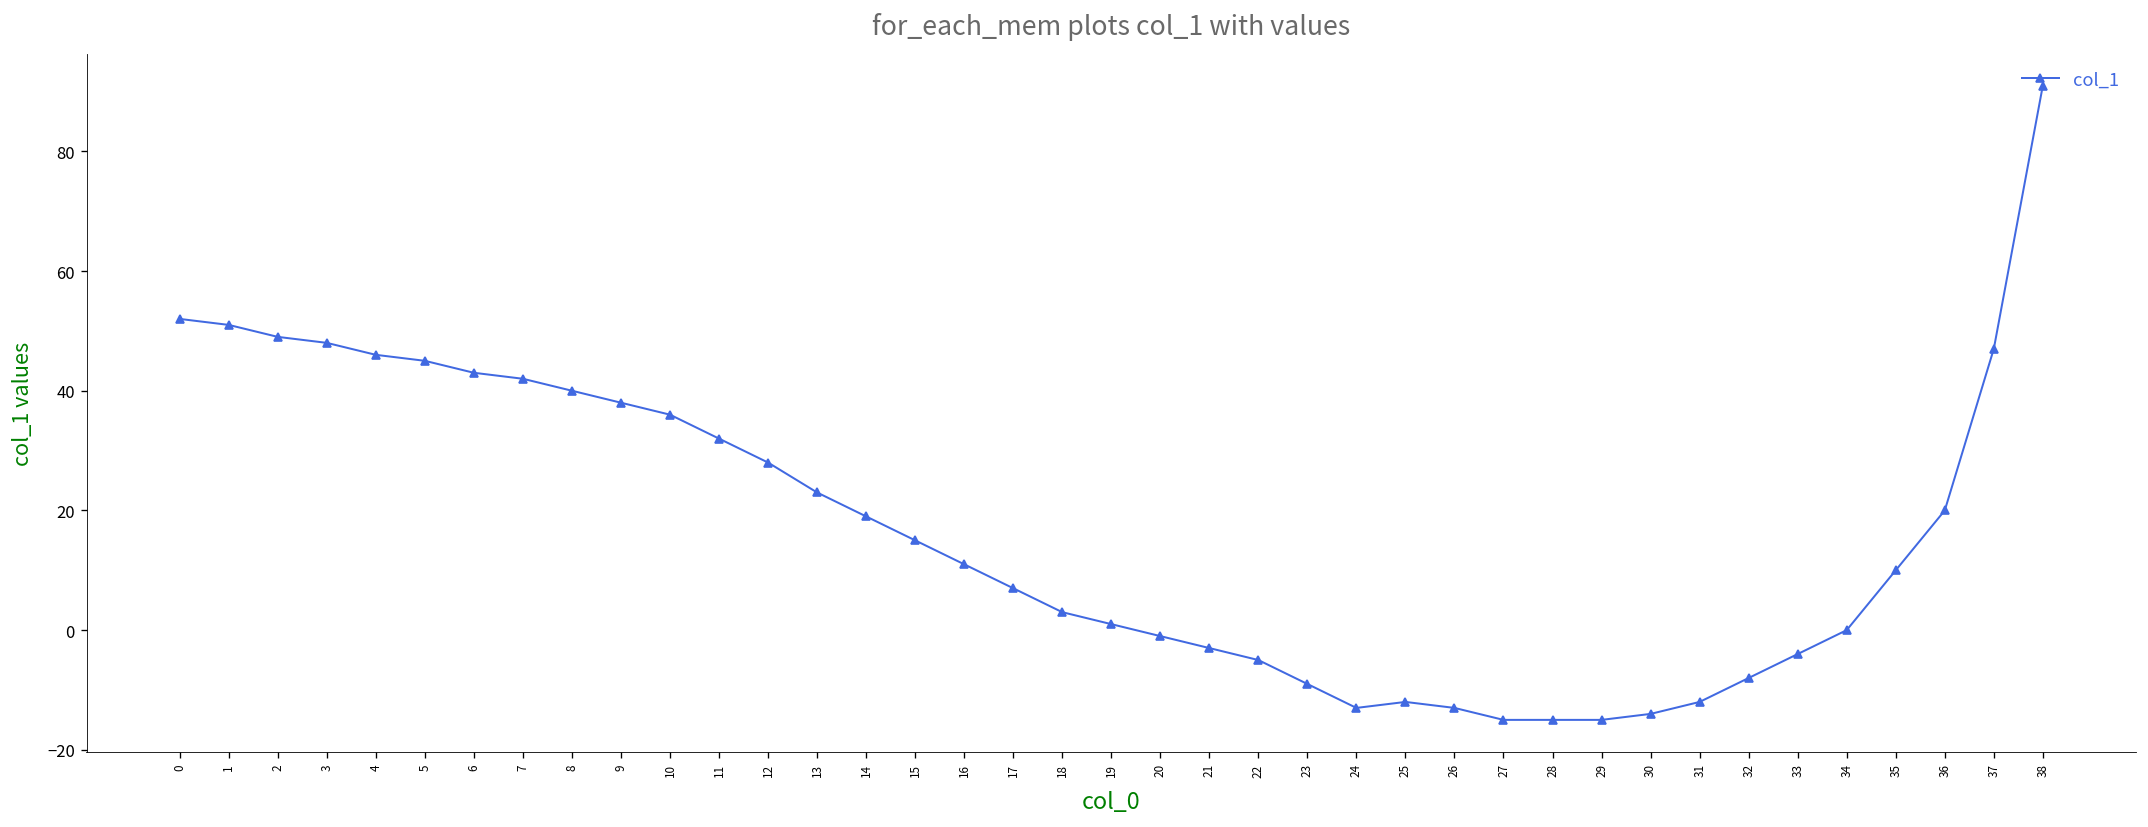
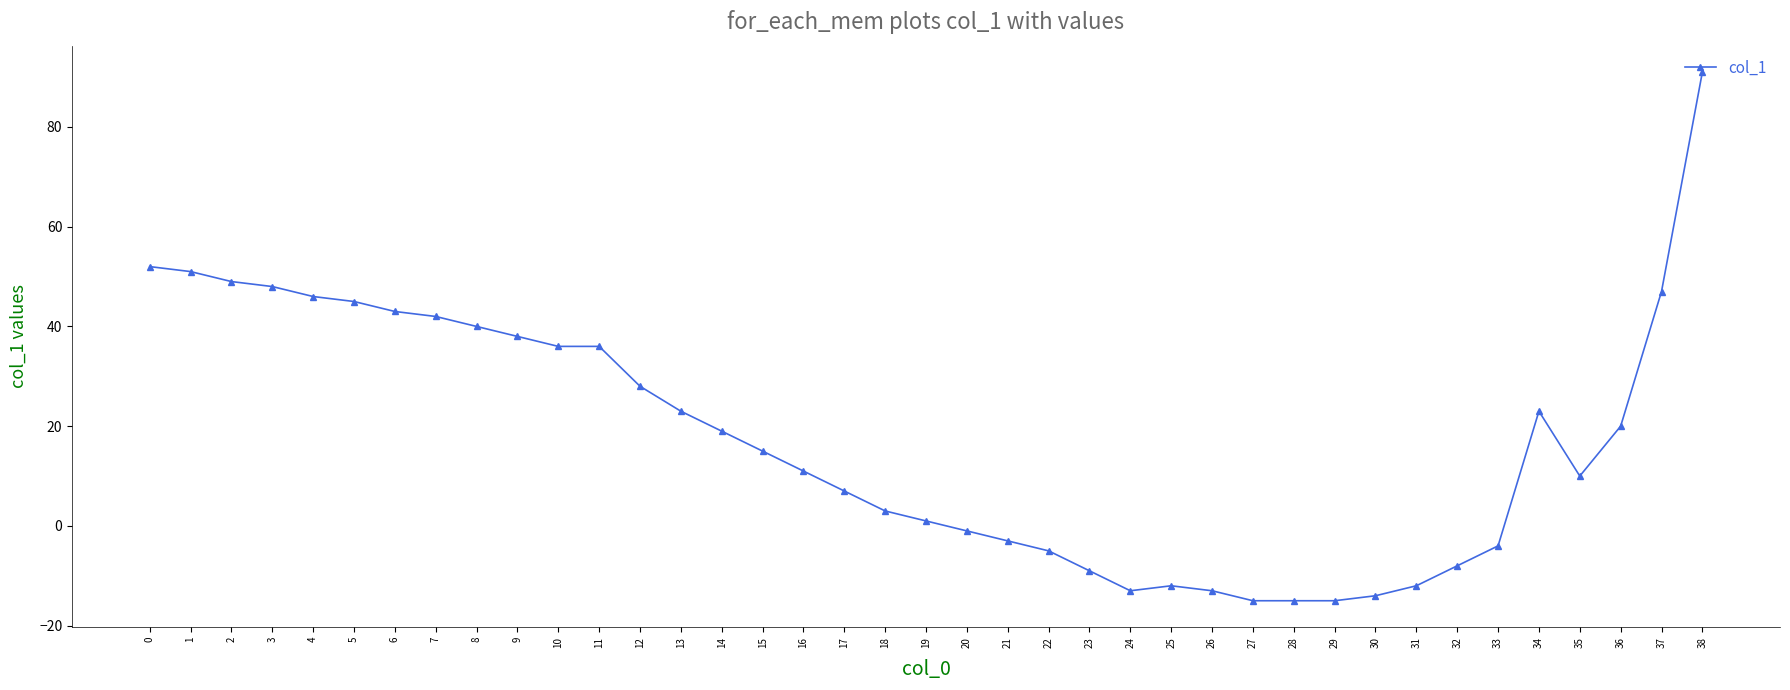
11: 32 -> 36
34: 0 -> 23
